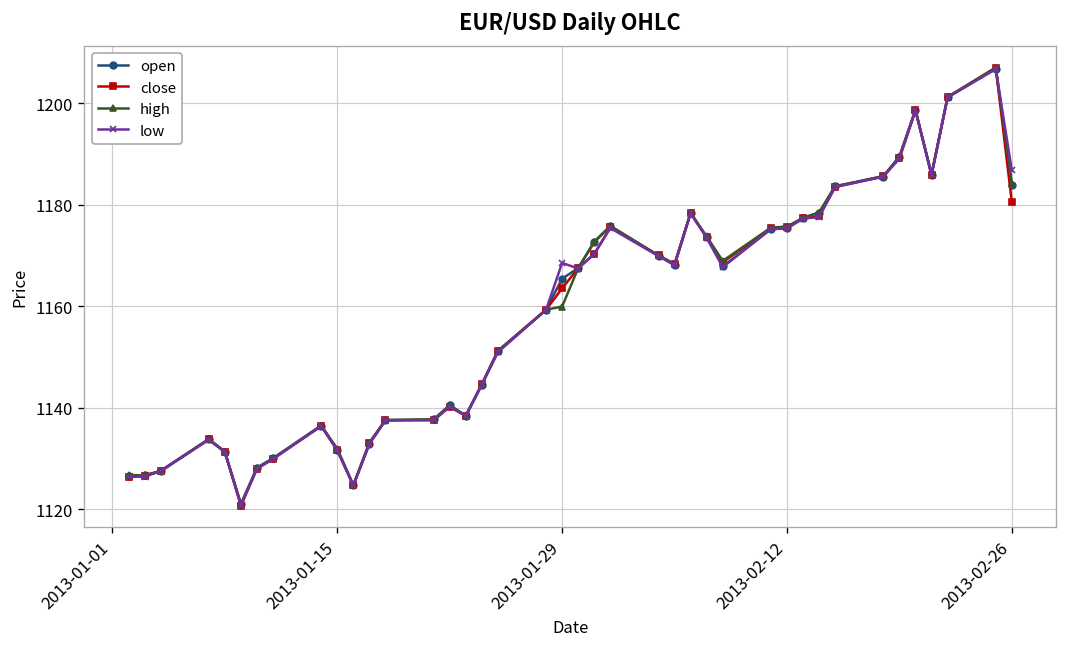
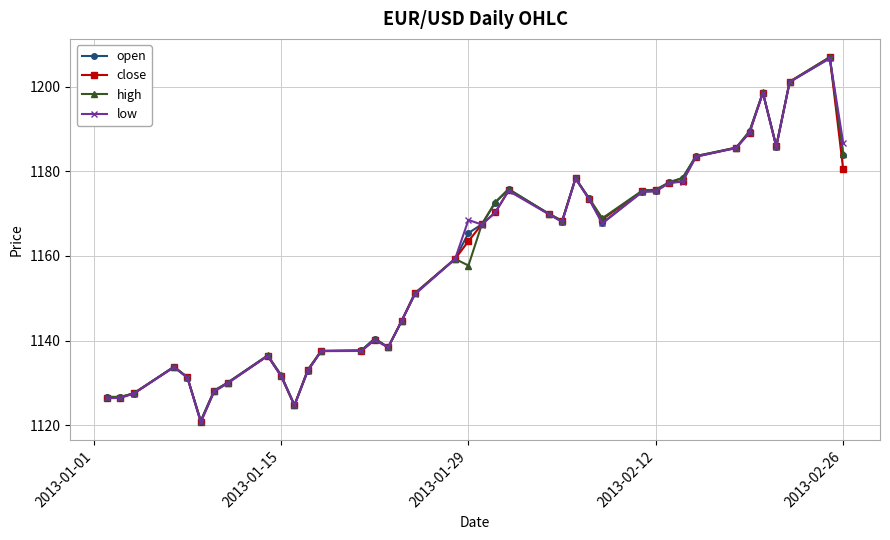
high, 2013-01-29: 1160 -> 1158
